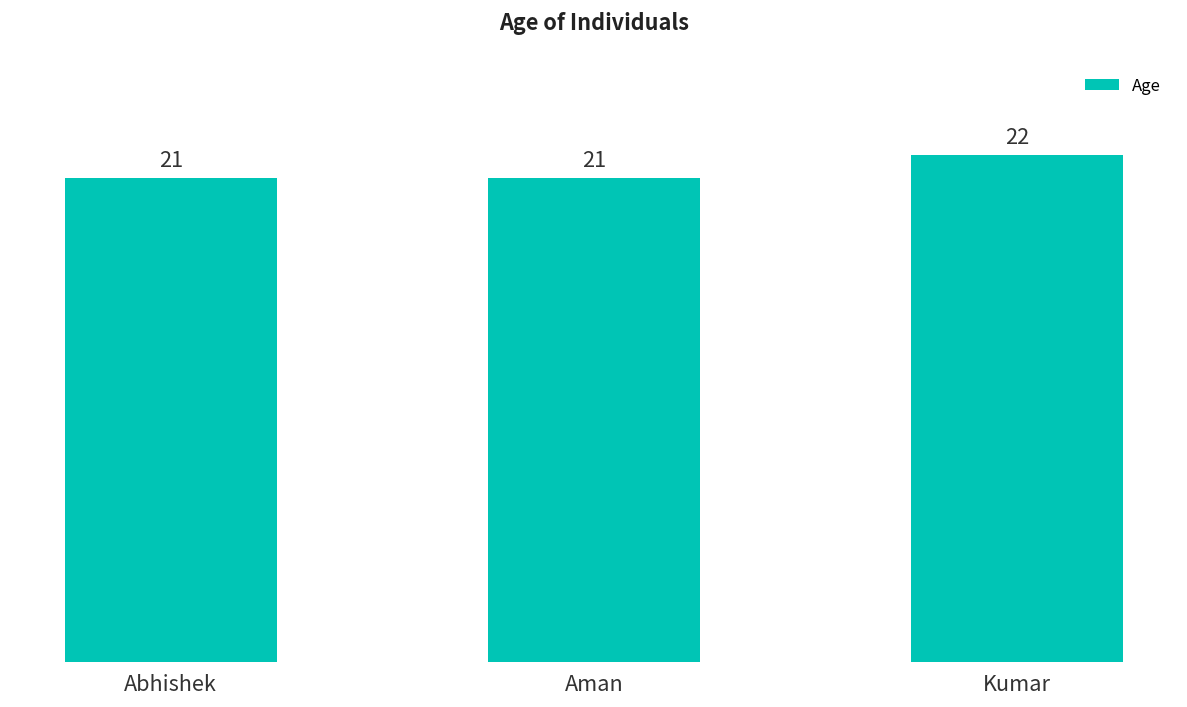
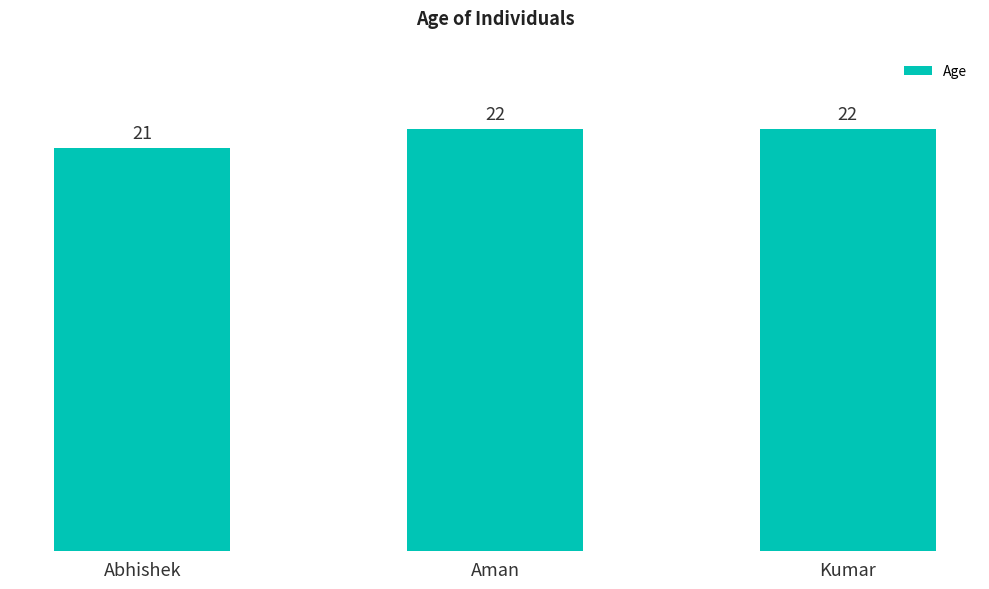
Aman: 21 -> 22
